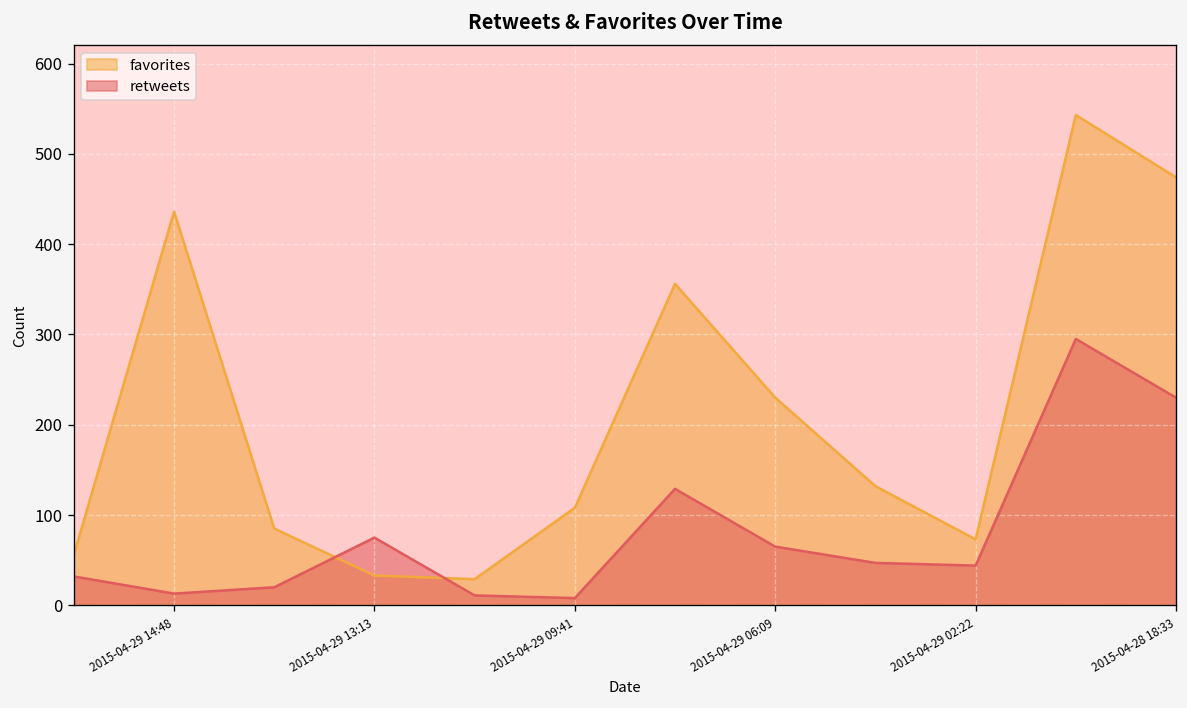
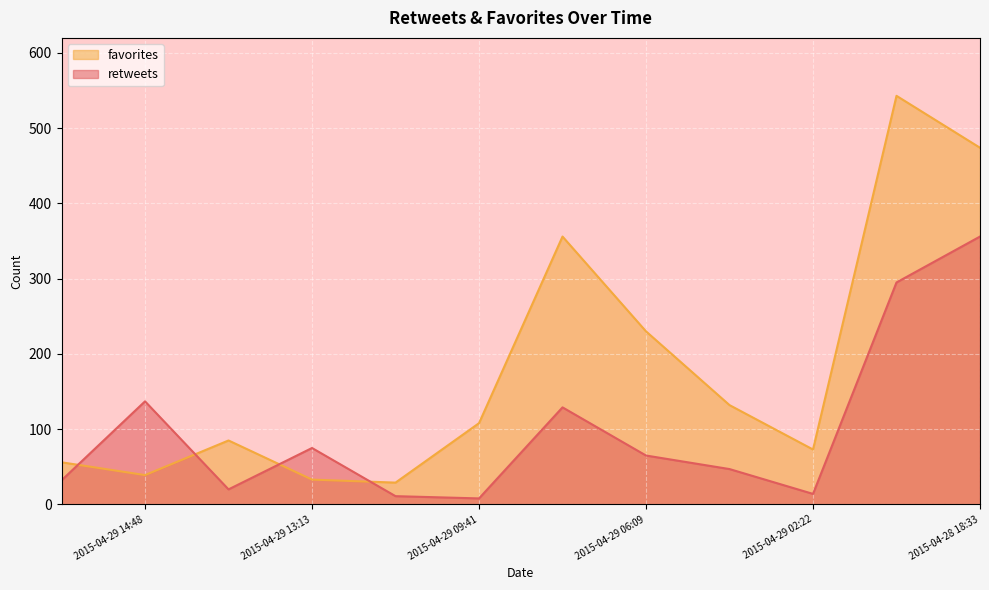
favorites, 2015-04-29 14:48: 440 -> 40
retweets, 2015-04-29 14:48: 10 -> 140
retweets, 2015-04-29 02:22: 40 -> 10
retweets, 2015-04-28 18:33: 230 -> 360
